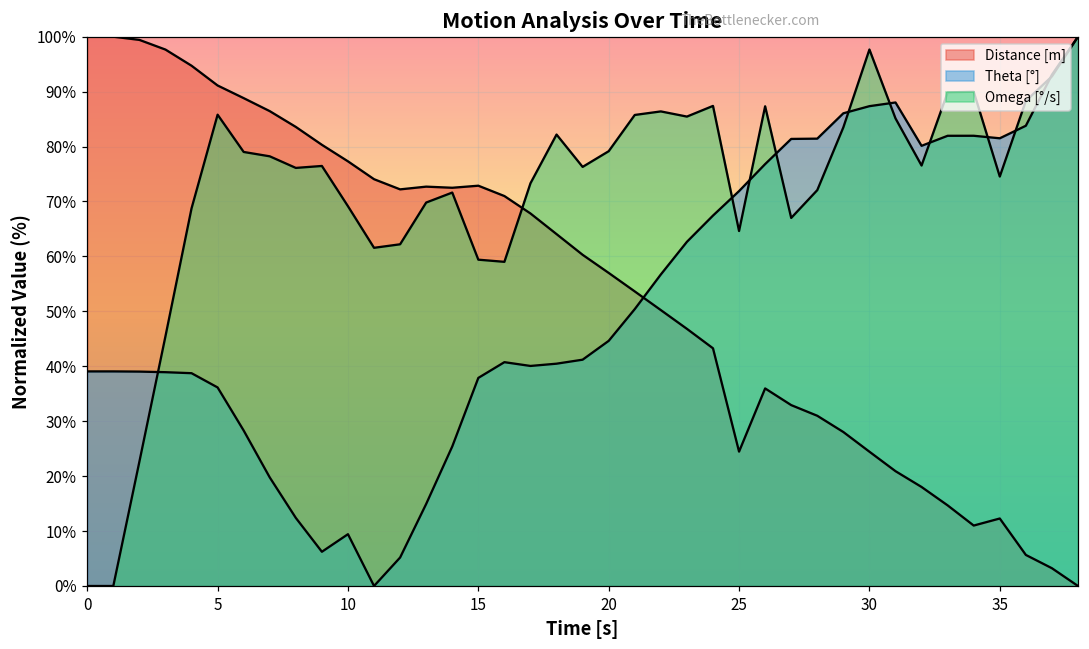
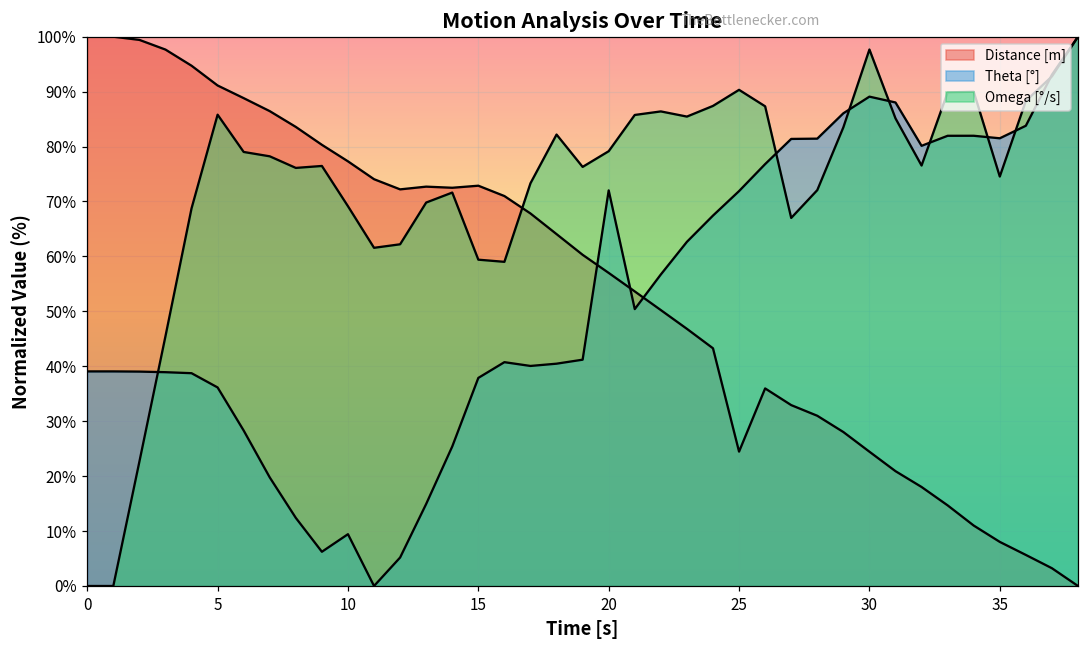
Theta [°], 20: 45% -> 72%
Omega [°/s], 25: 65% -> 90%
Theta [°], 30: 87% -> 89%
Distance [m], 35: 12% -> 8%
